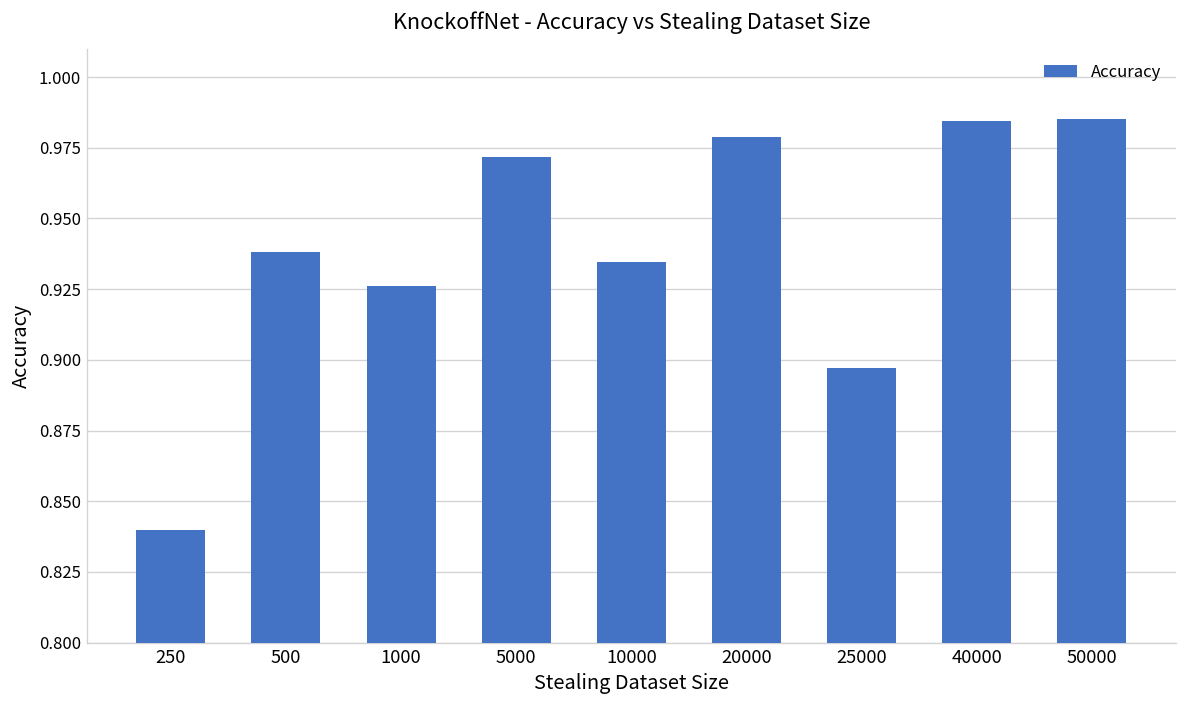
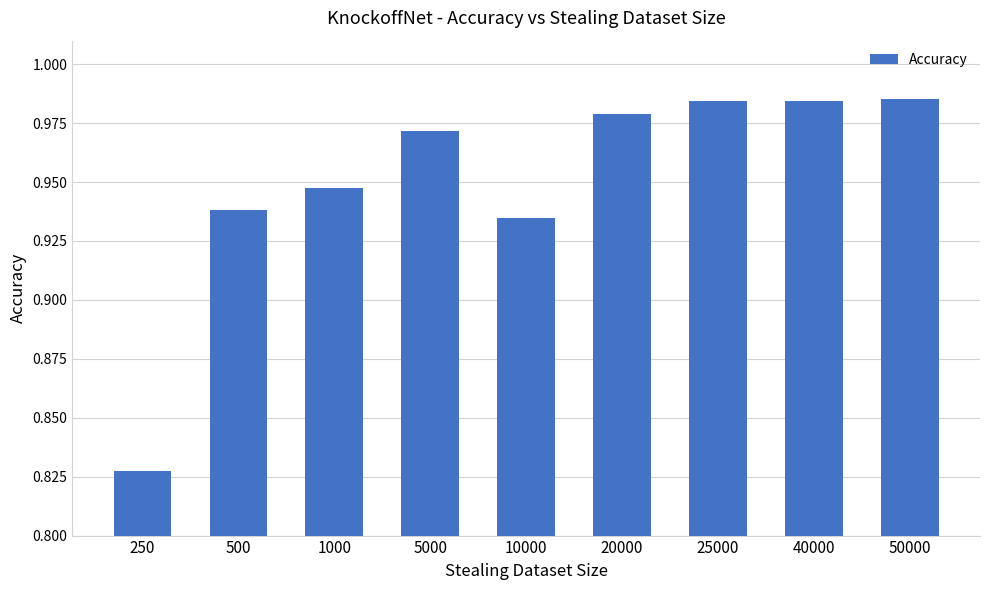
250: 0.840 -> 0.827
1000: 0.926 -> 0.948
25000: 0.897 -> 0.984
